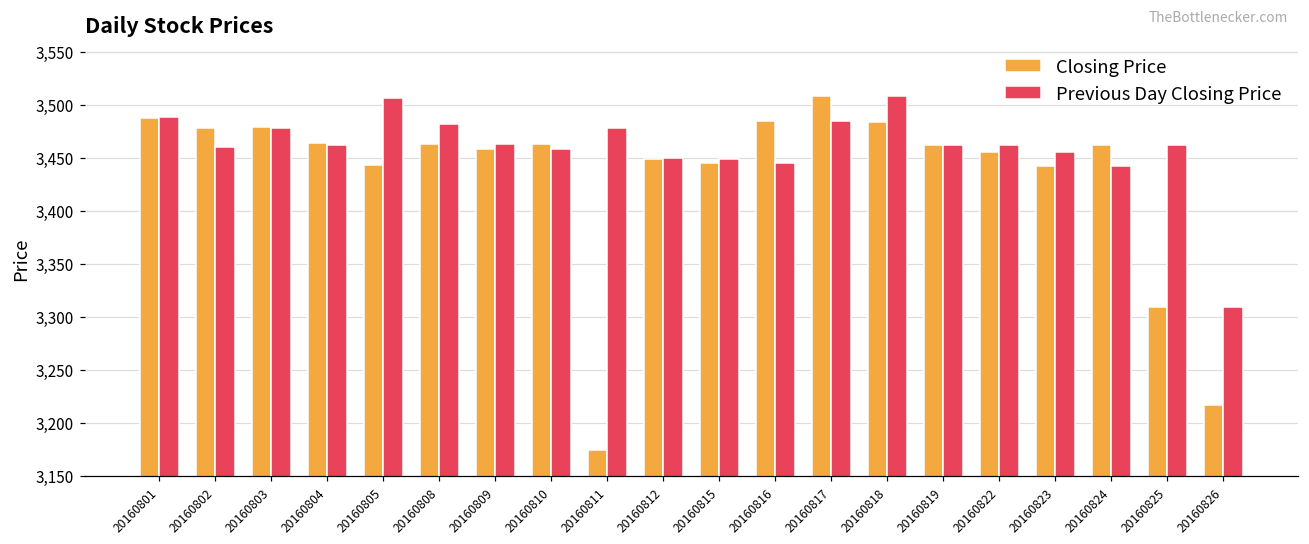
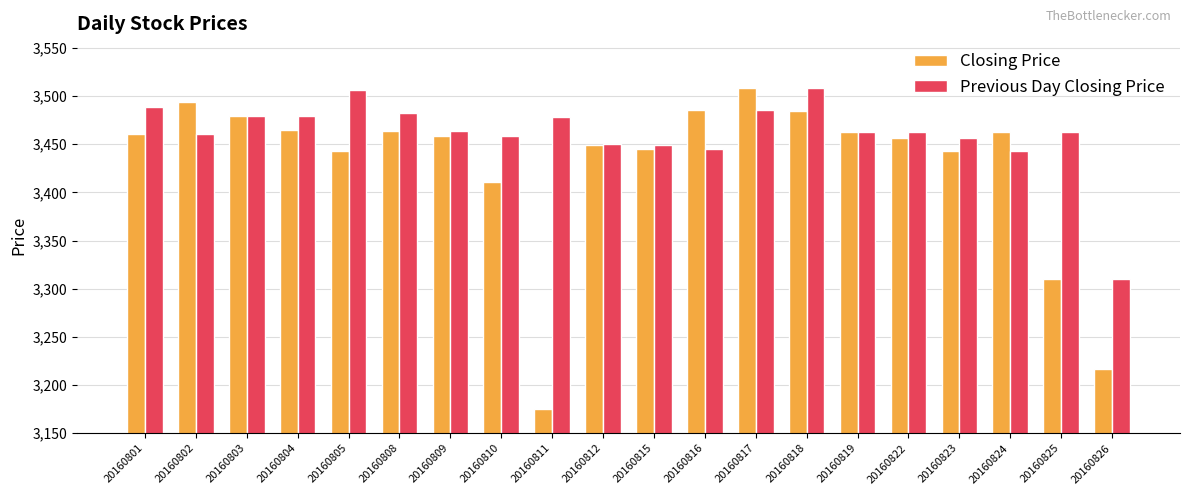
Closing Price, 20160801: 3,490 -> 3,460
Closing Price, 20160802: 3,480 -> 3,490
Previous Day Closing Price, 20160804: 3,460 -> 3,480
Closing Price, 20160810: 3,460 -> 3,410
